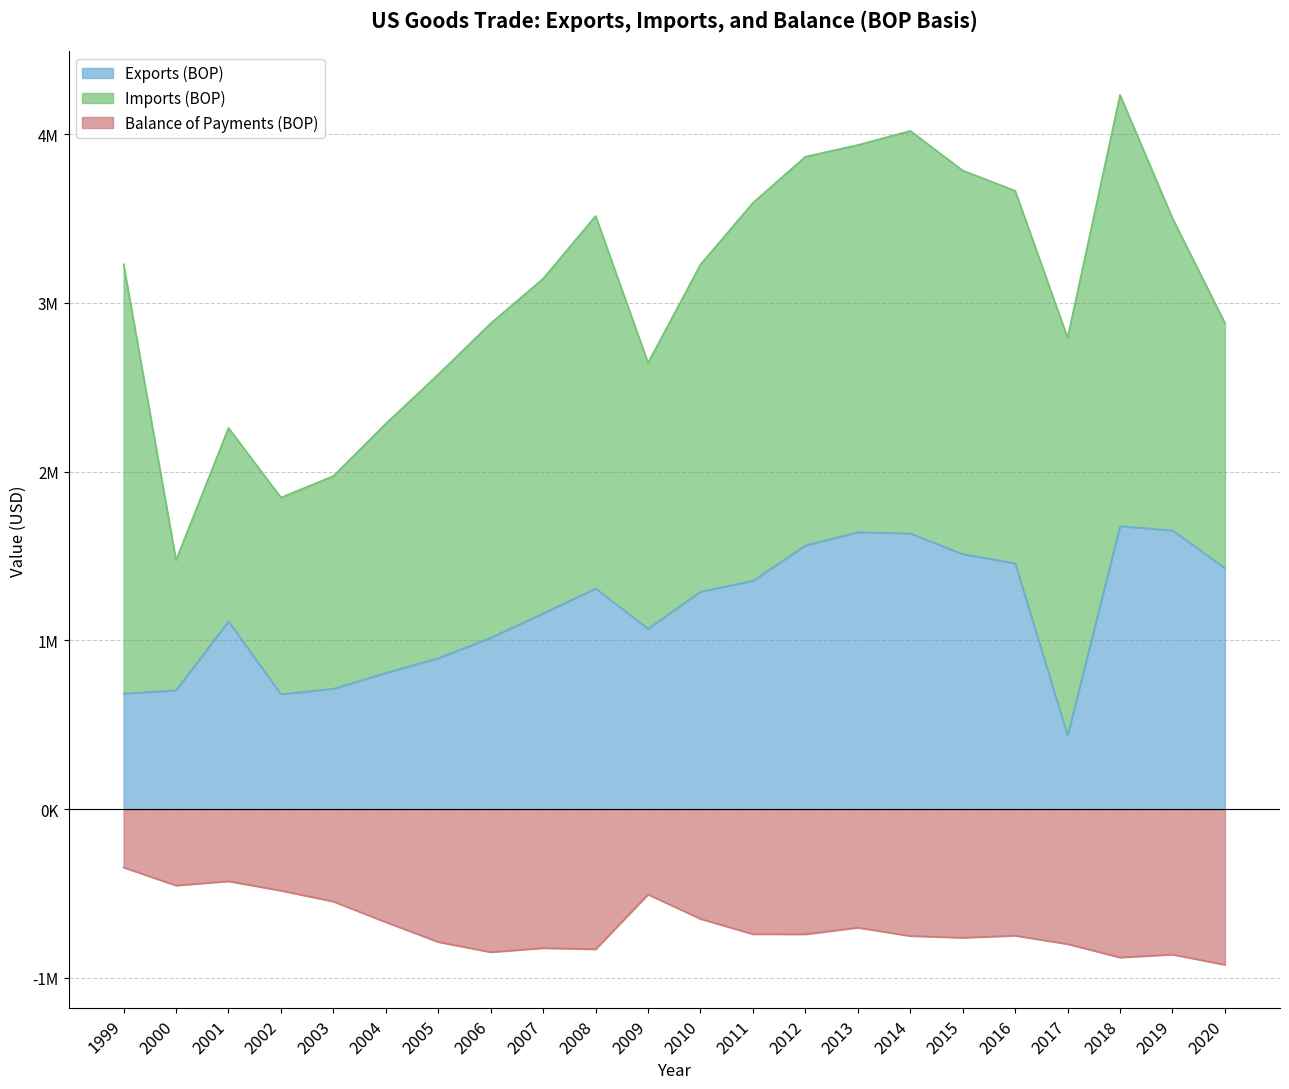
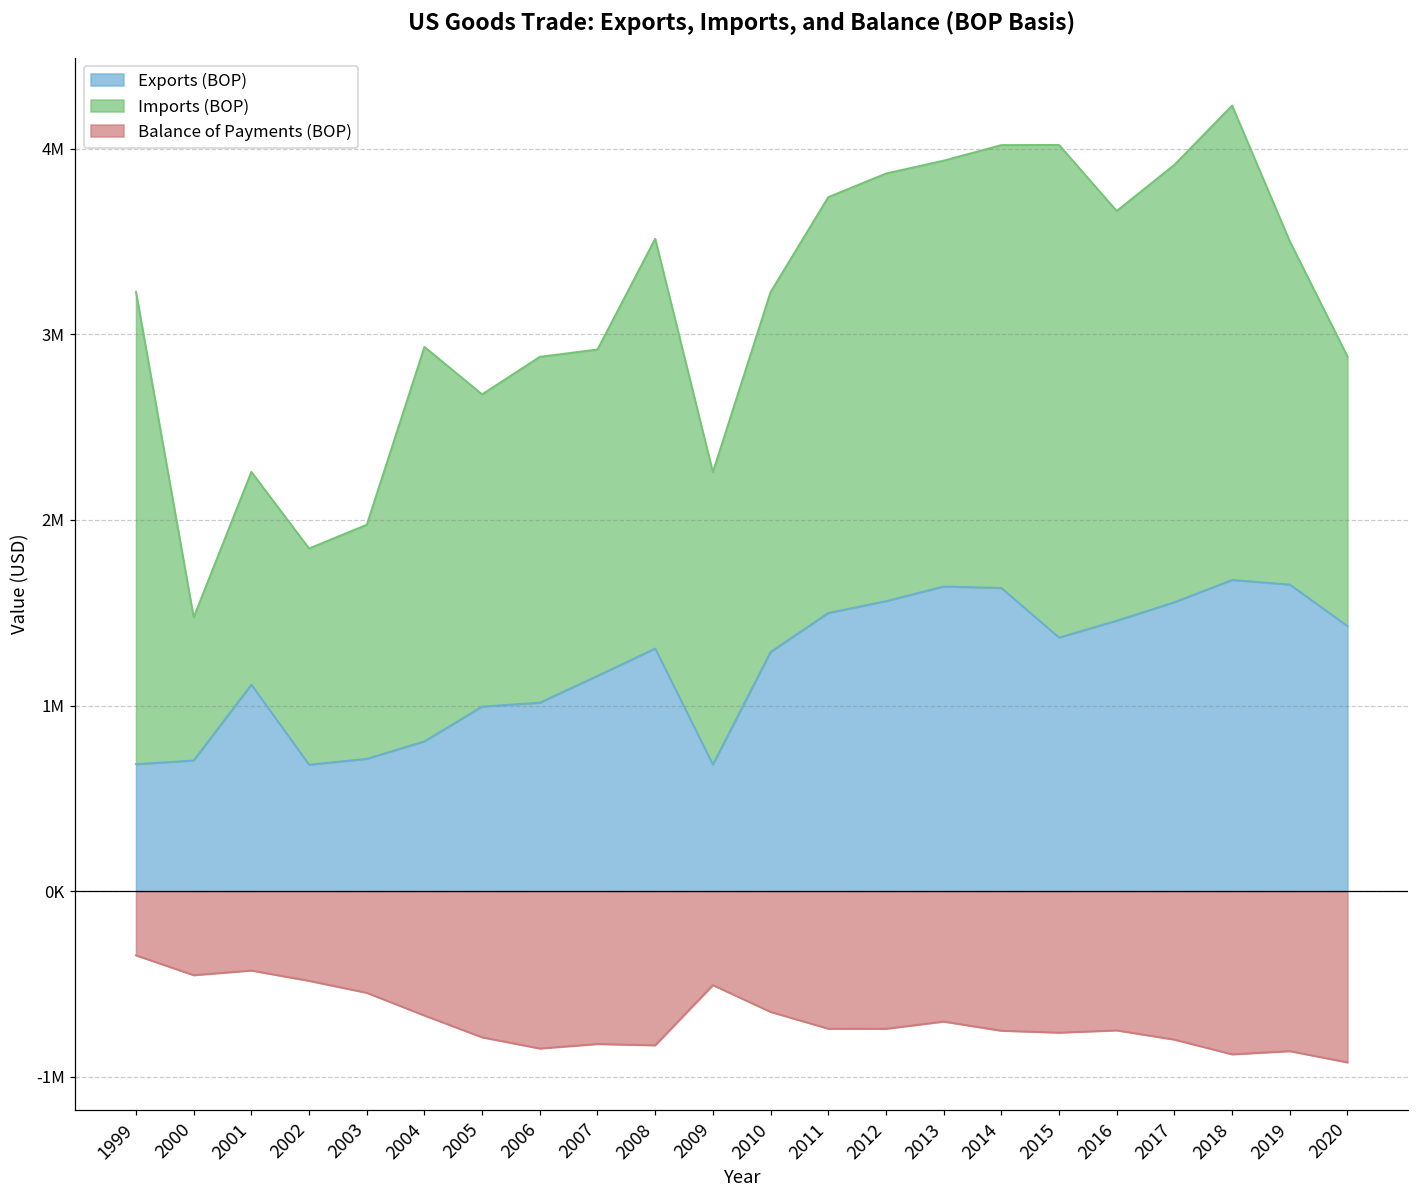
Imports (BOP), 2004: 1480000 -> 2120000
Exports (BOP), 2005: 890000 -> 990000
Imports (BOP), 2007: 1980000 -> 1760000
Exports (BOP), 2009: 1070000 -> 680000
Exports (BOP), 2011: 1350000 -> 1500000
Exports (BOP), 2015: 1510000 -> 1370000
Imports (BOP), 2015: 2270000 -> 2650000
Exports (BOP), 2017: 440000 -> 1560000
